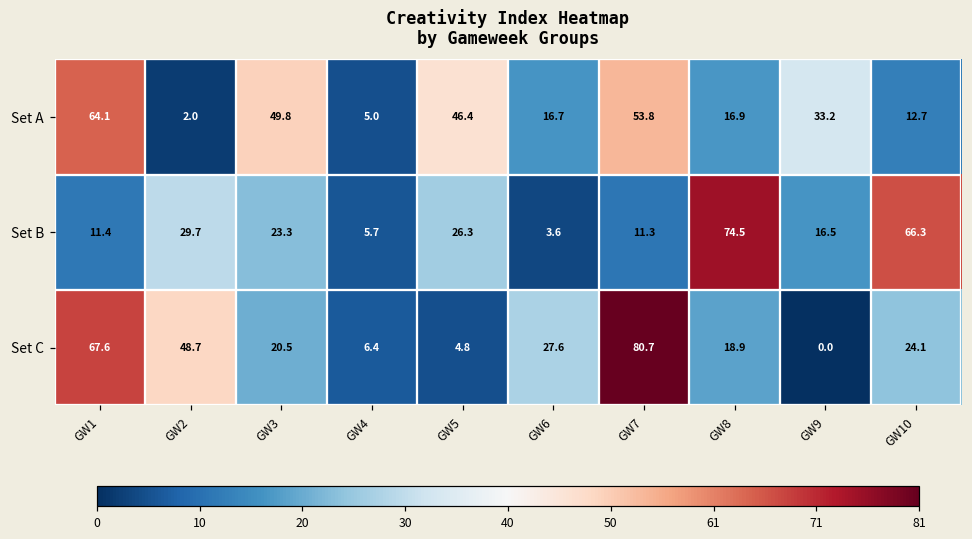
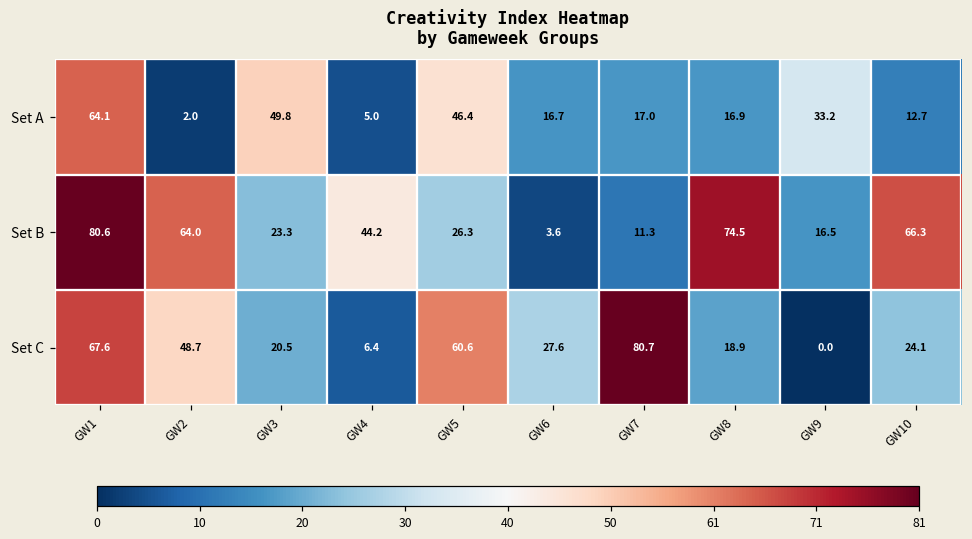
Set A, GW7: 53.8 -> 17.0
Set B, GW1: 11.4 -> 80.6
Set B, GW2: 29.7 -> 64.0
Set B, GW4: 5.7 -> 44.2
Set C, GW5: 4.8 -> 60.6
